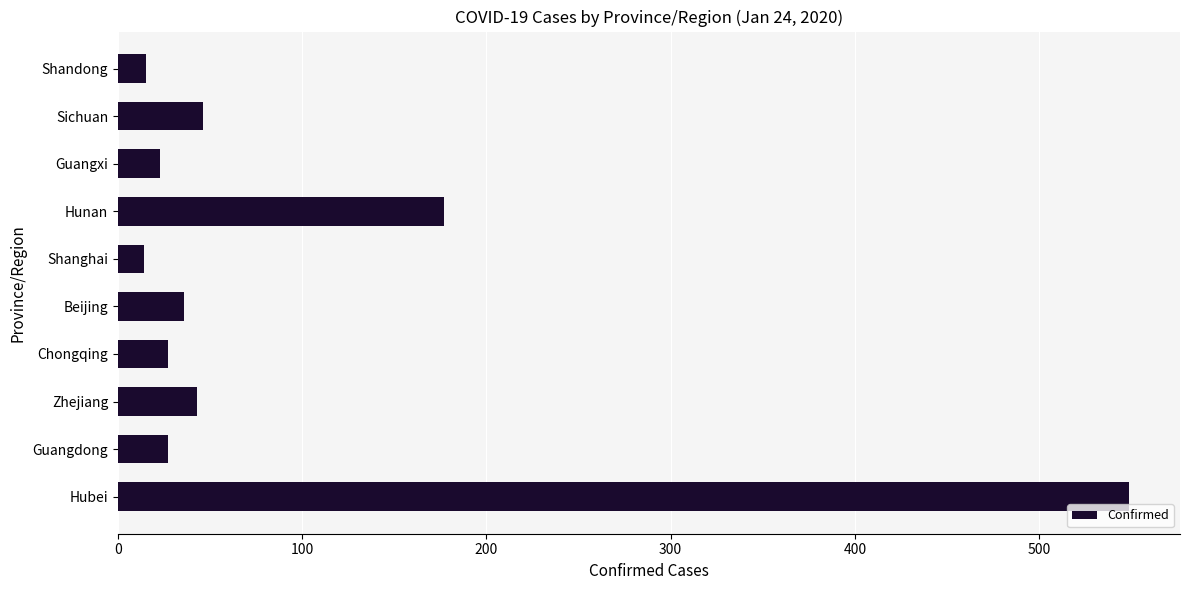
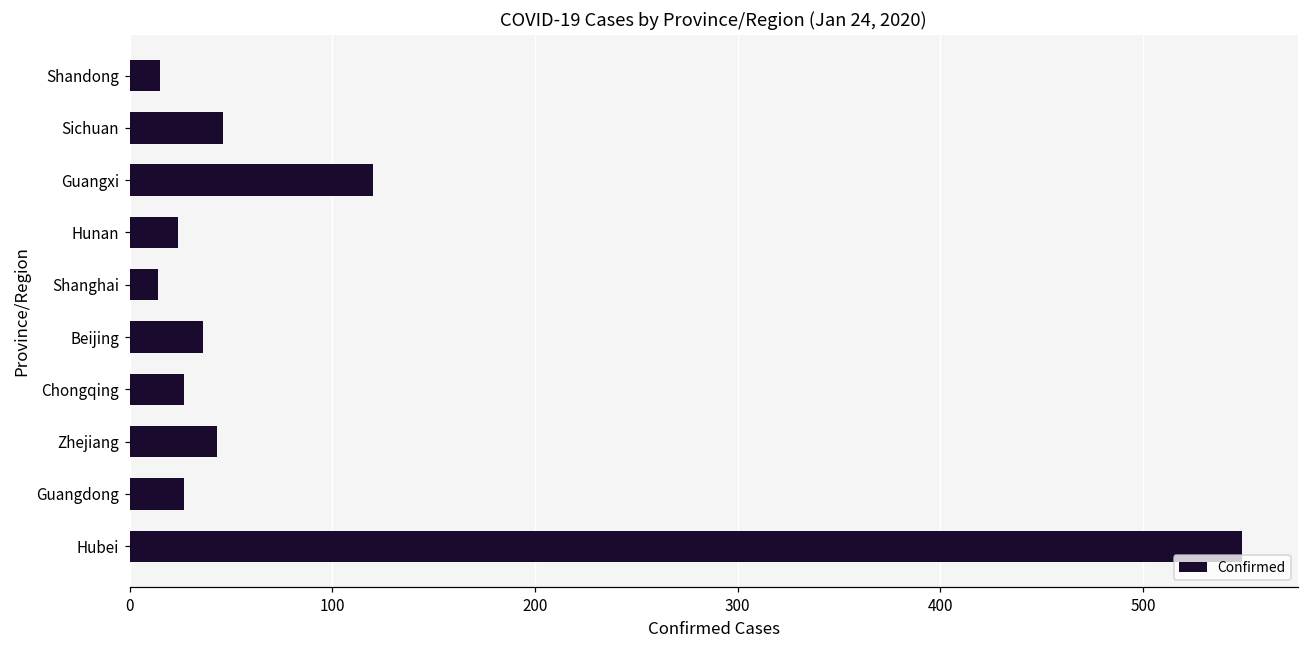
Guangxi: 23 -> 120
Hunan: 177 -> 24
